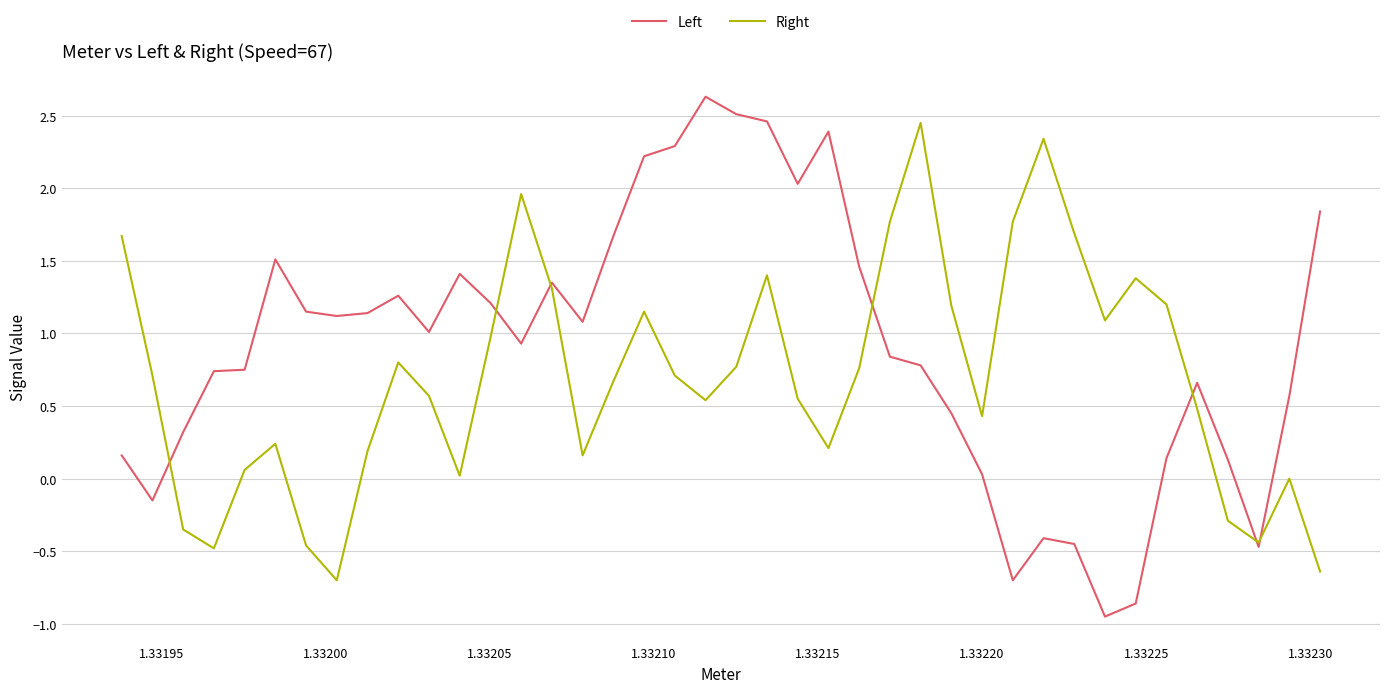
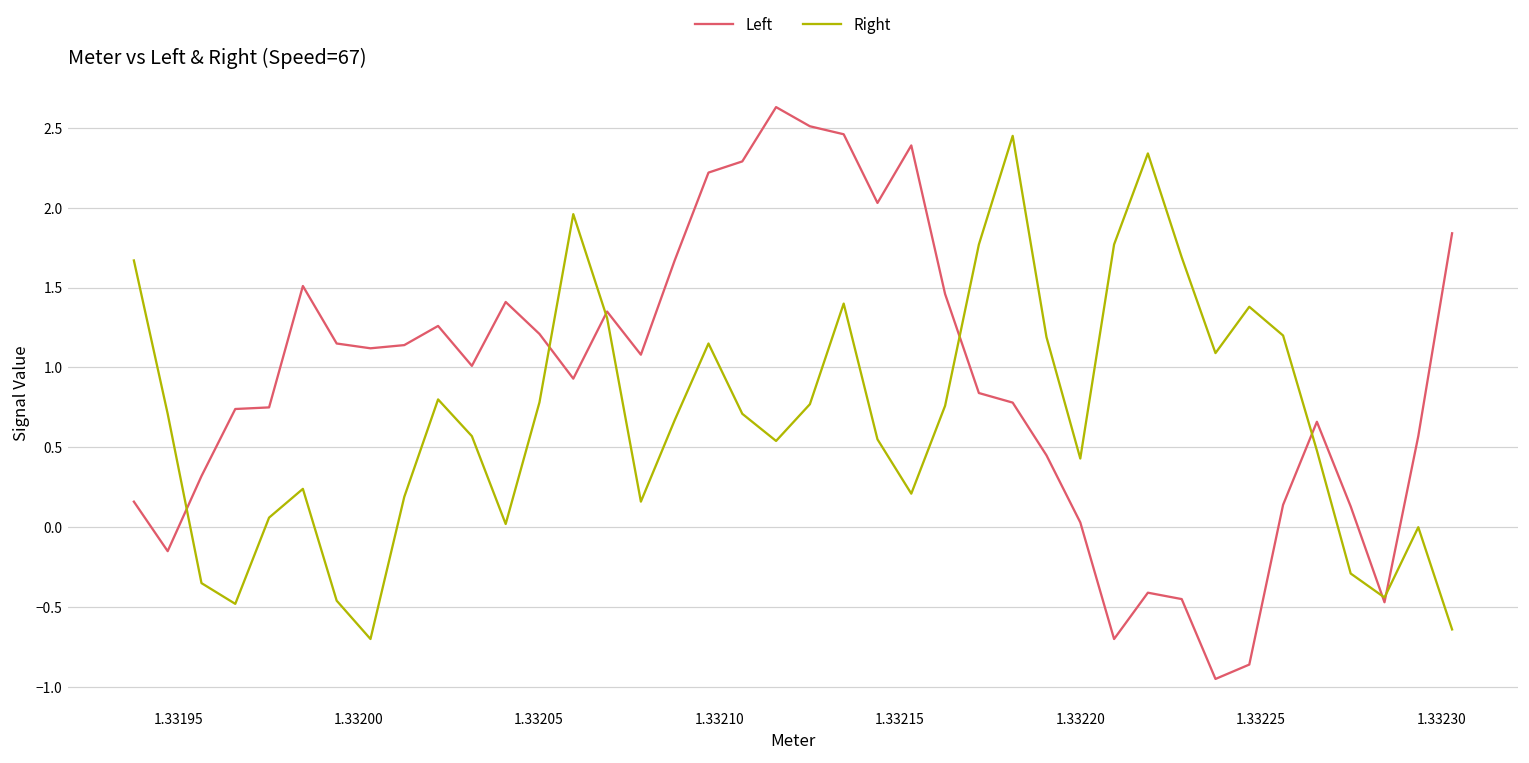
Right, 1.33205: 0.97 -> 0.78
